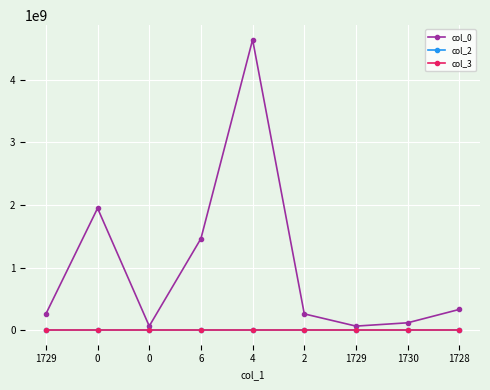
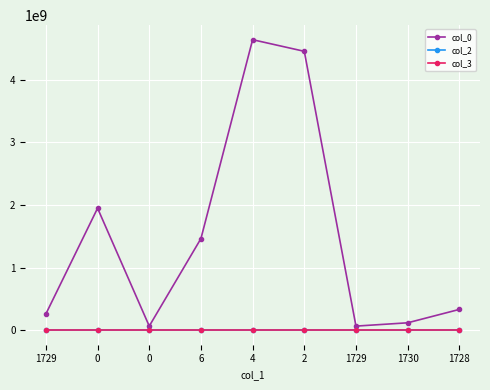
col_0, 2: 300000000 -> 4500000000
